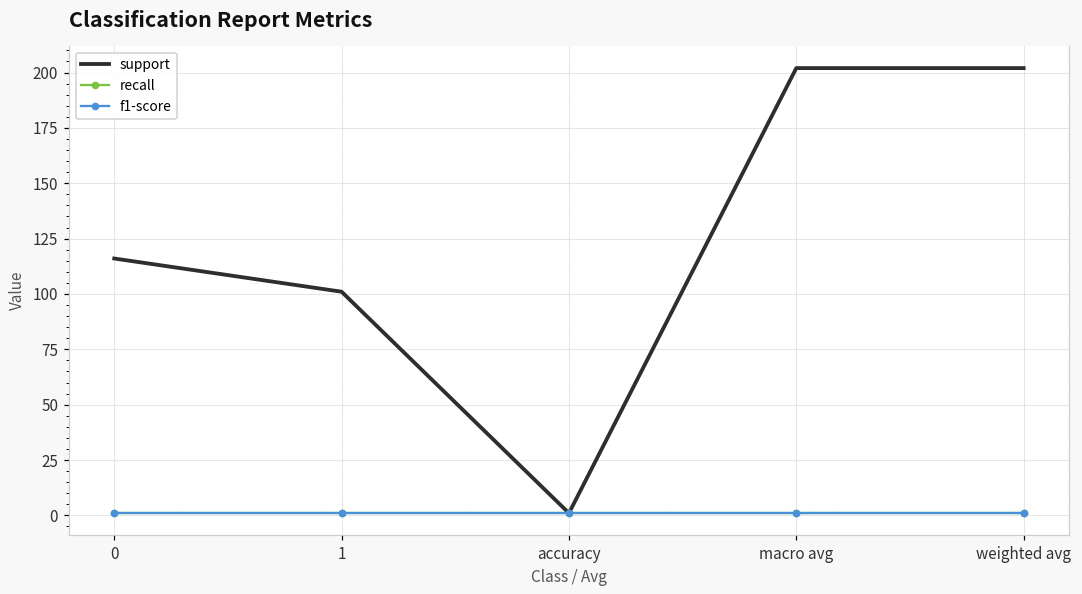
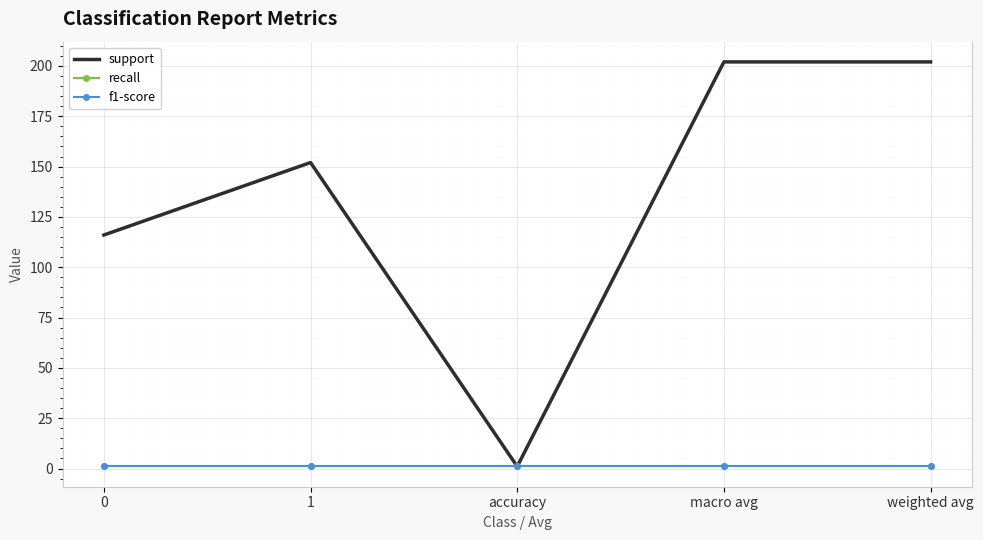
support, 1: 101 -> 152
